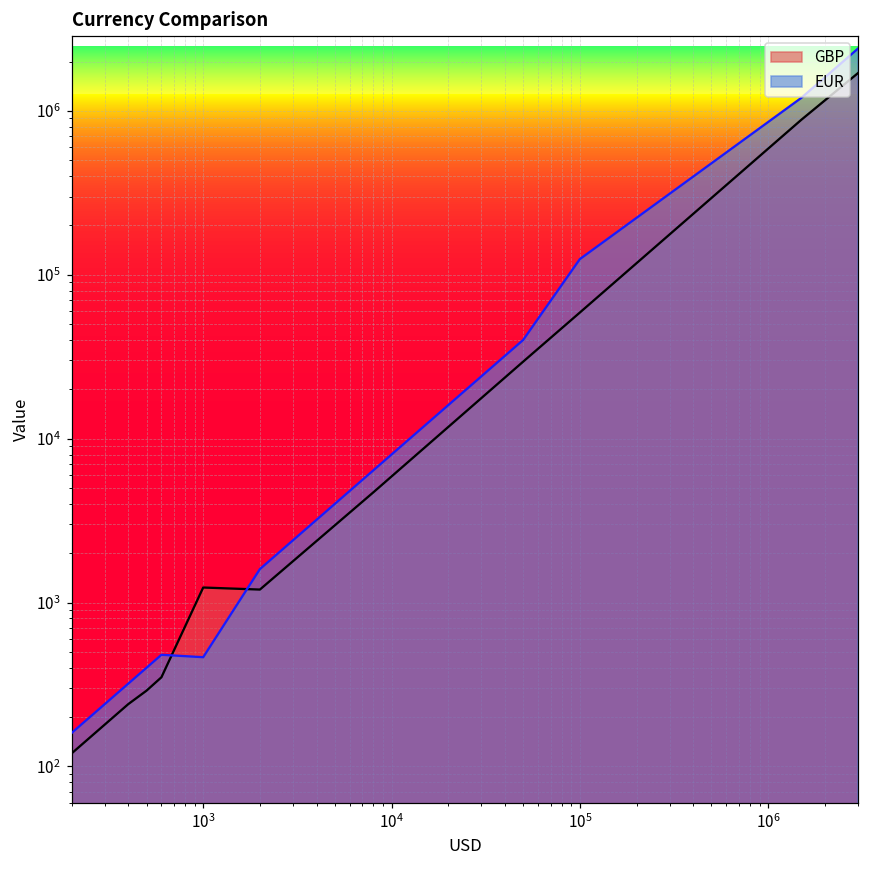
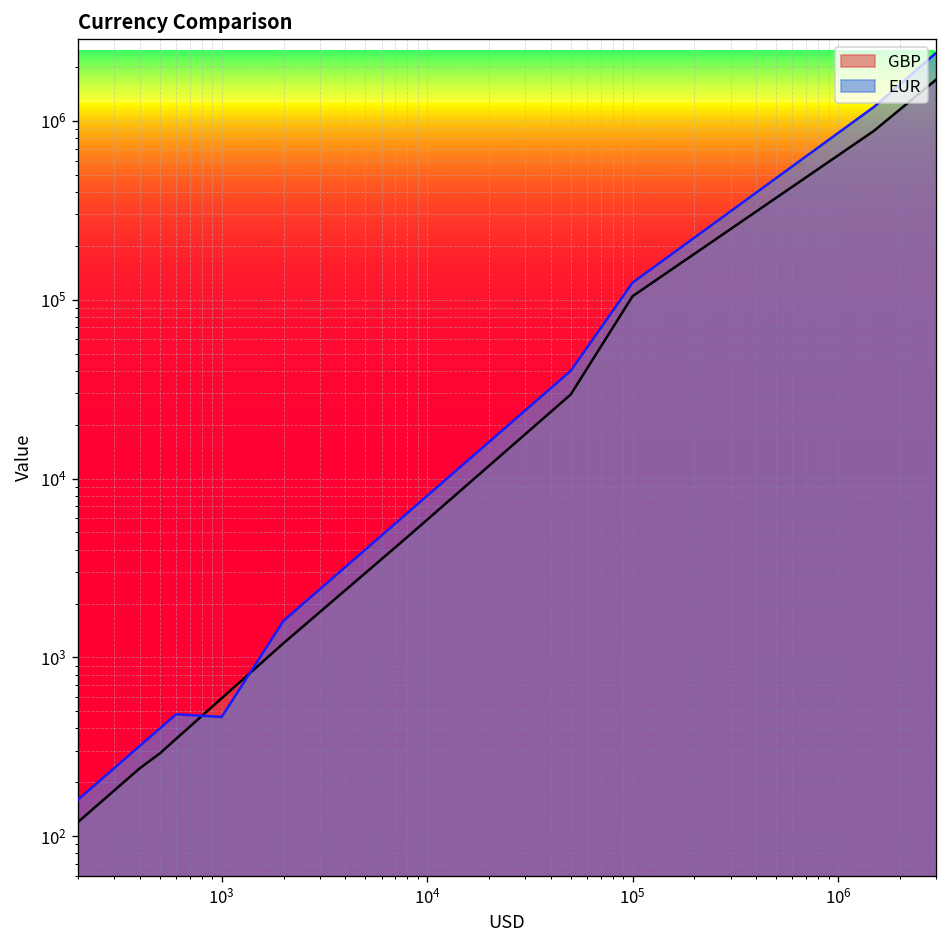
GBP, 10^3: 1200 -> 590
GBP, 10^5: 59000 -> 100000
